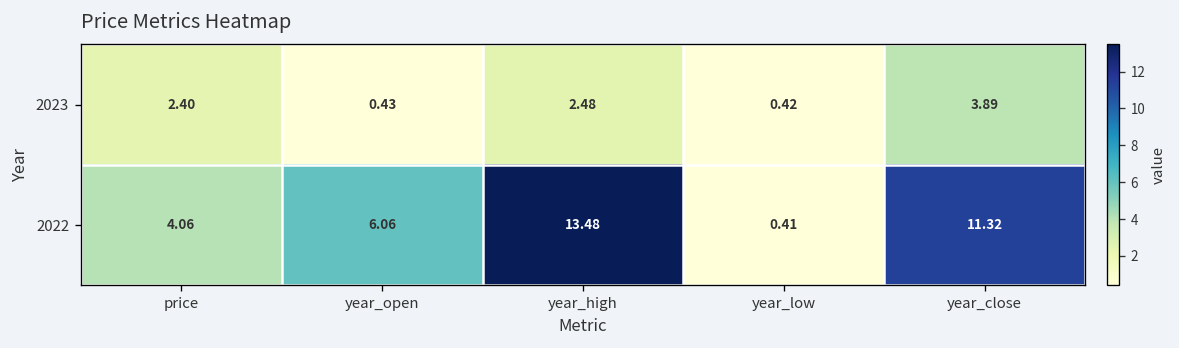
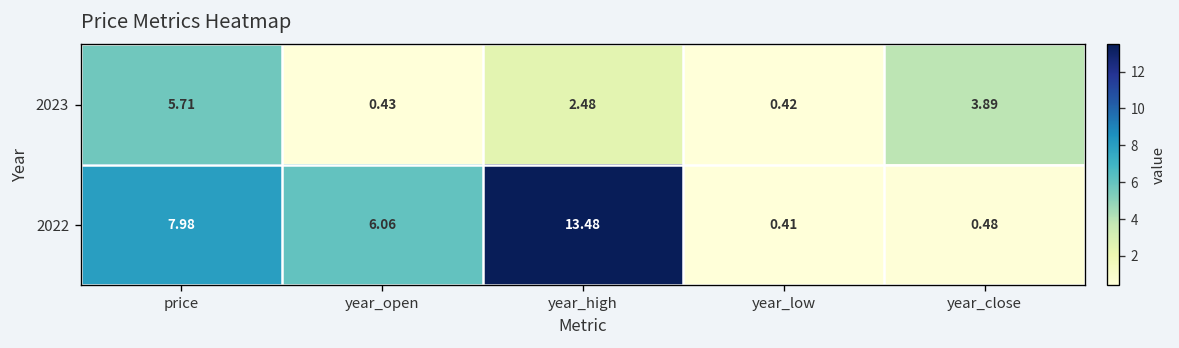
2023, price: 2.40 -> 5.71
2022, price: 4.06 -> 7.98
2022, year_close: 11.32 -> 0.48
